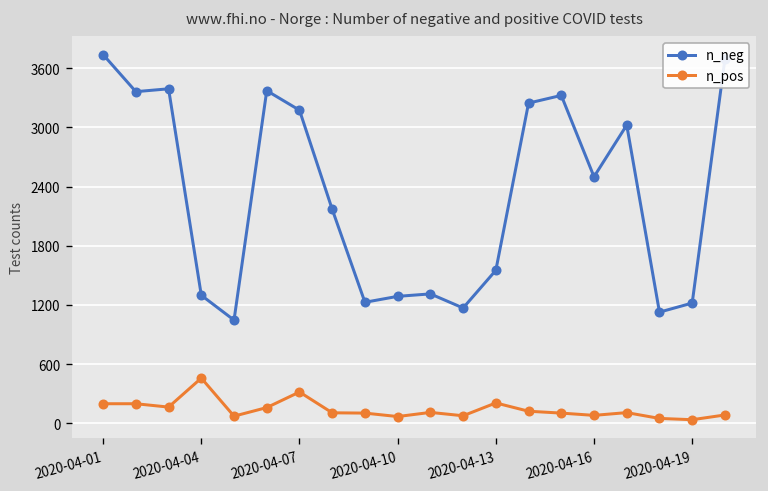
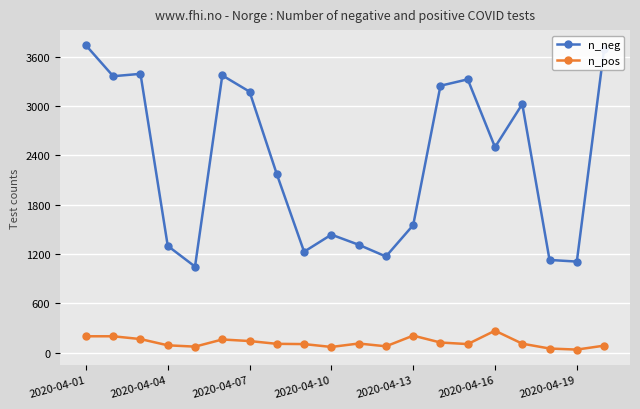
n_pos, 2020-04-04: 500 -> 100
n_pos, 2020-04-07: 300 -> 100
n_neg, 2020-04-10: 1300 -> 1400
n_pos, 2020-04-16: 100 -> 300
n_neg, 2020-04-19: 1200 -> 1100
